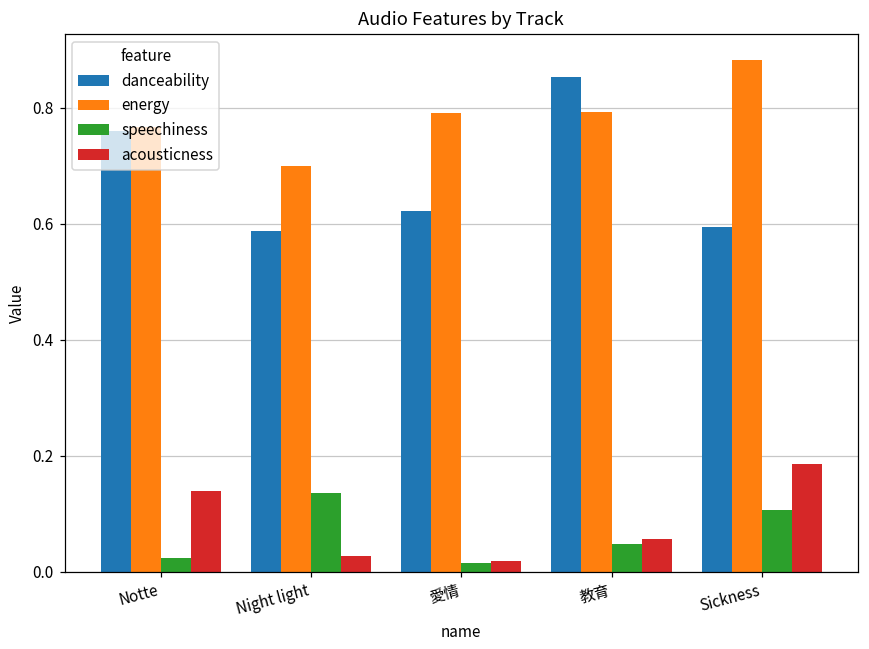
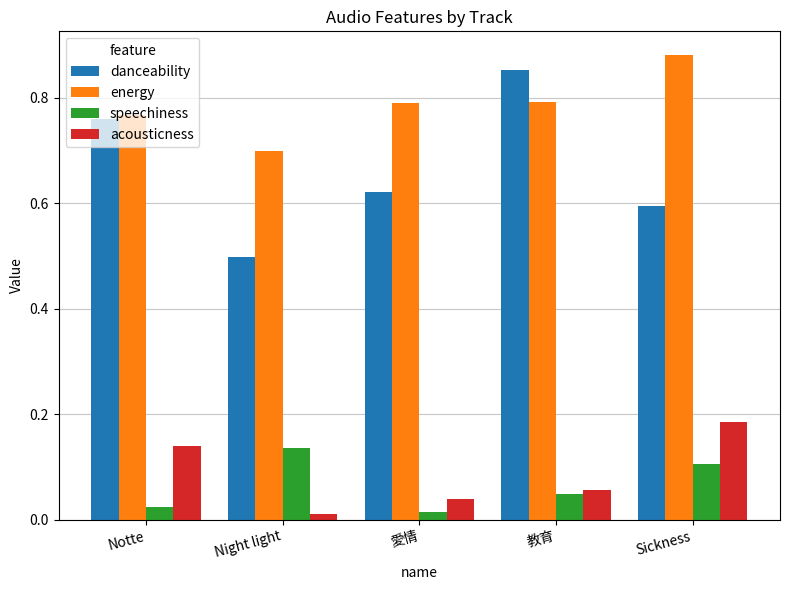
danceability, Night light: 0.59 -> 0.50
acousticness, Night light: 0.03 -> 0.01
acousticness, 愛情: 0.02 -> 0.04
